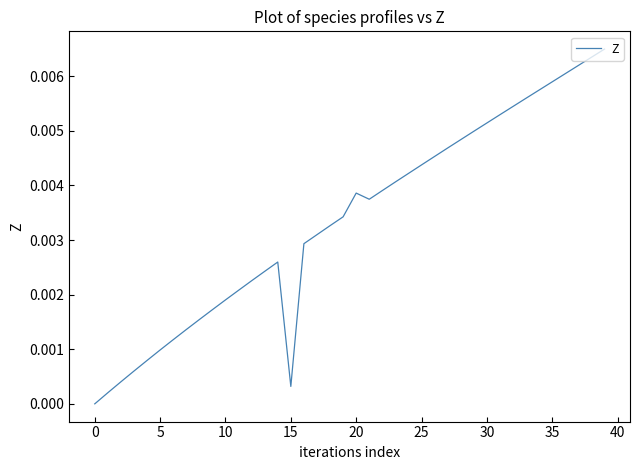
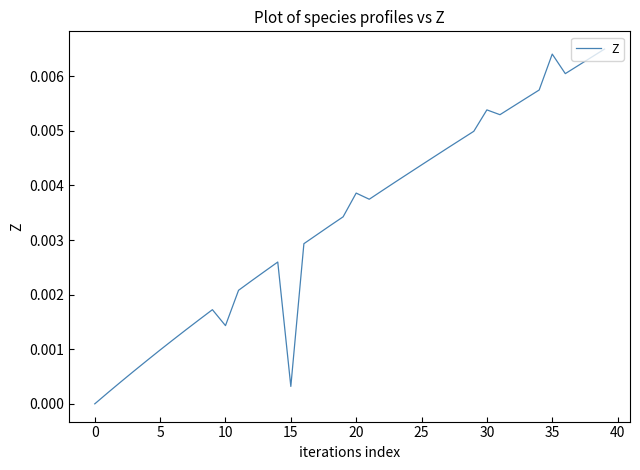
10: 0.0019 -> 0.0014
30: 0.0051 -> 0.0054
35: 0.0059 -> 0.0064
